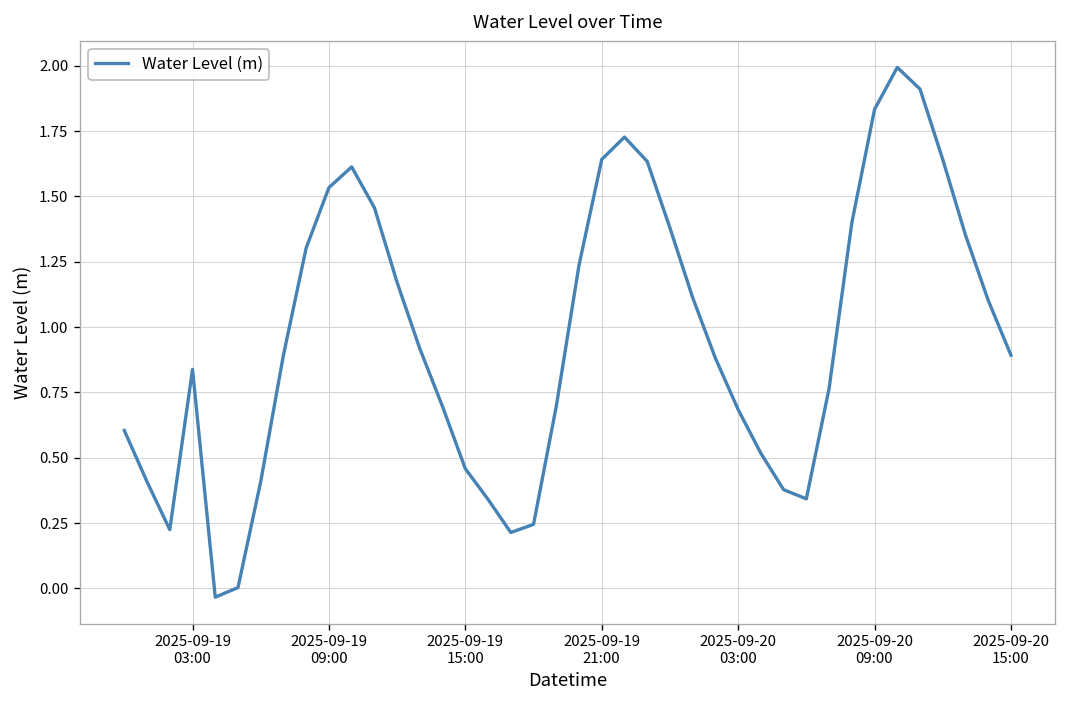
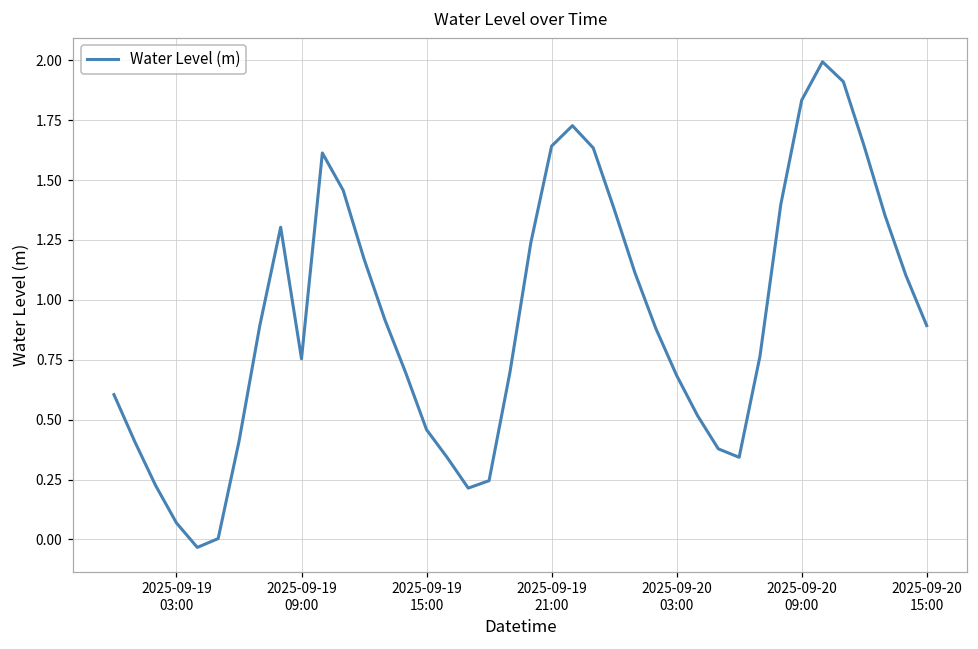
2025-09-19 03:00: 0.84 -> 0.07
2025-09-19 09:00: 1.53 -> 0.75
